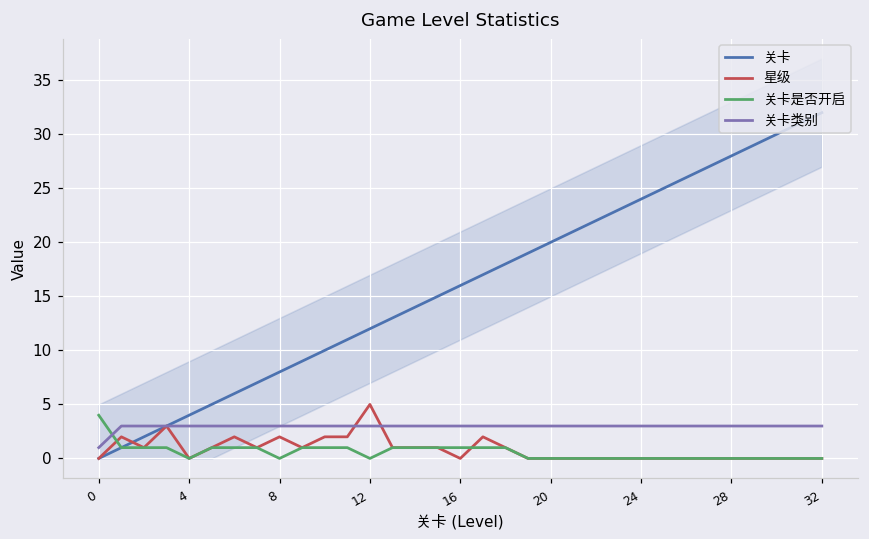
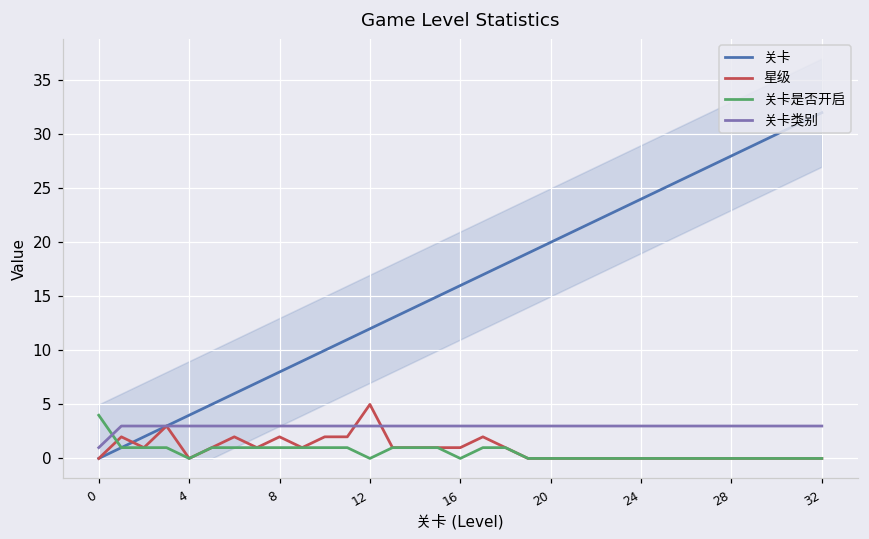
关卡是否开启, 8: 0 -> 1
星级, 16: 0 -> 1
关卡是否开启, 16: 1 -> 0
